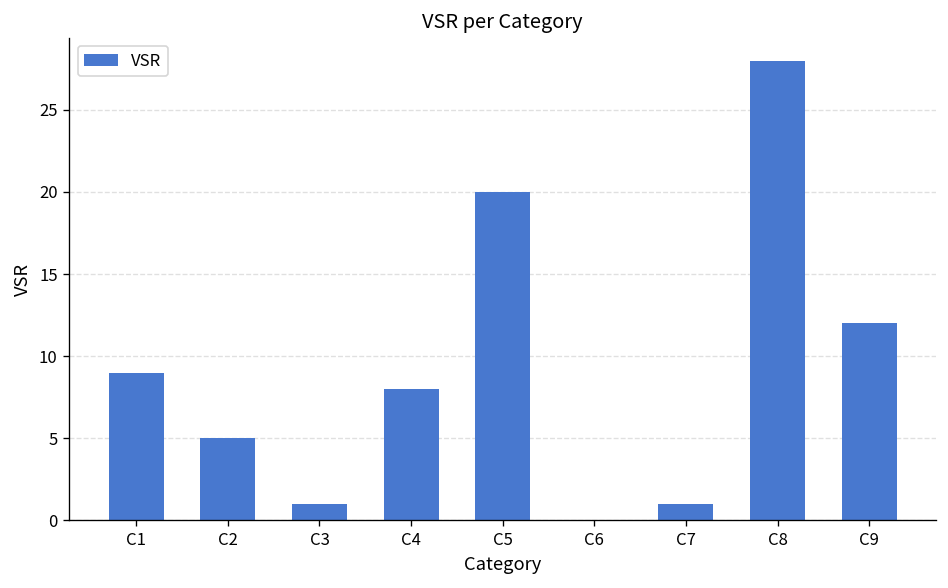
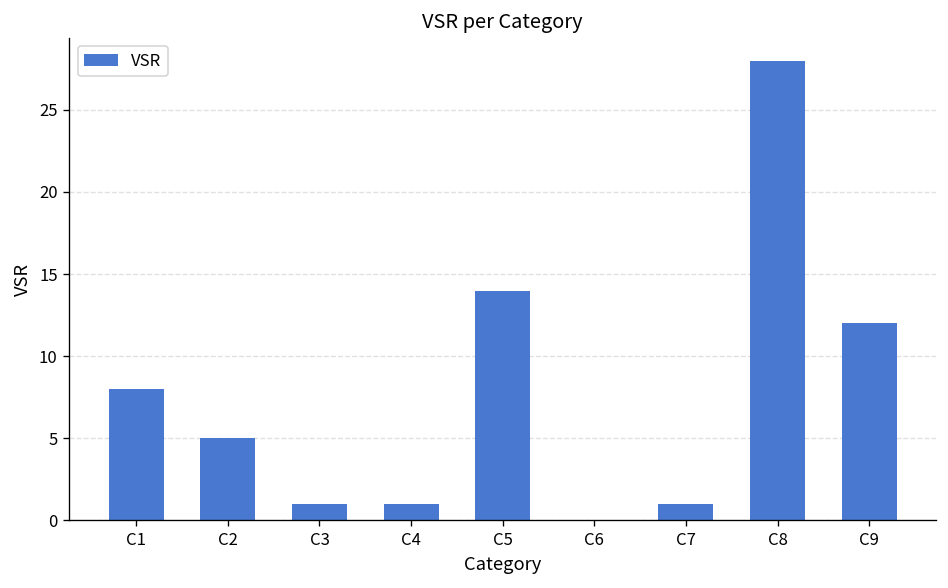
C1: 9 -> 8
C4: 8 -> 1
C5: 20 -> 14
